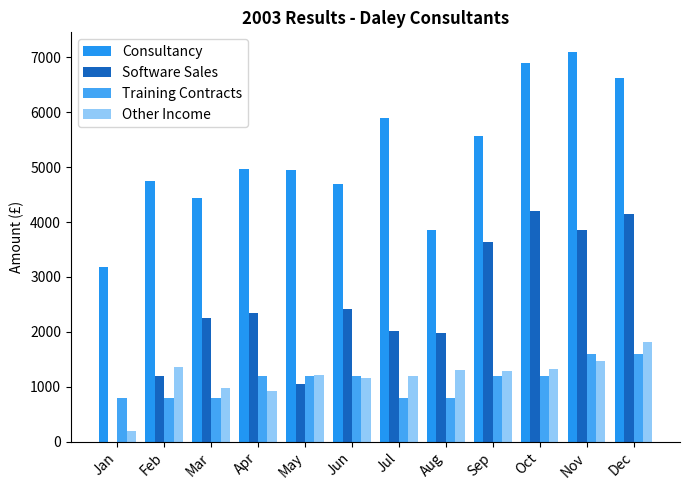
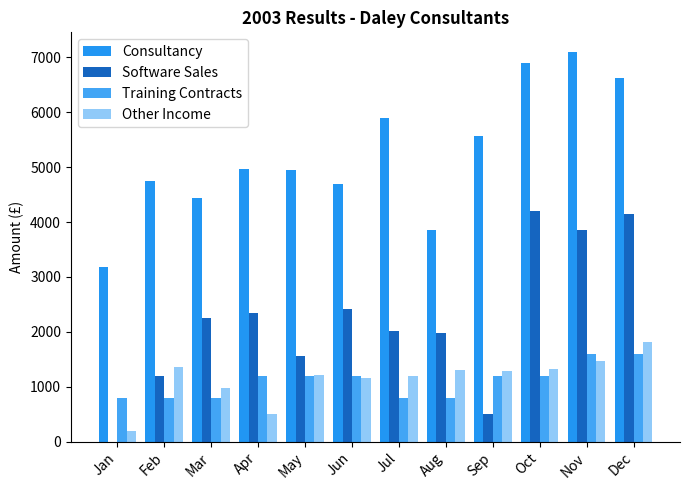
Other Income, Apr: 900 -> 500
Software Sales, May: 1100 -> 1600
Software Sales, Sep: 3600 -> 500
